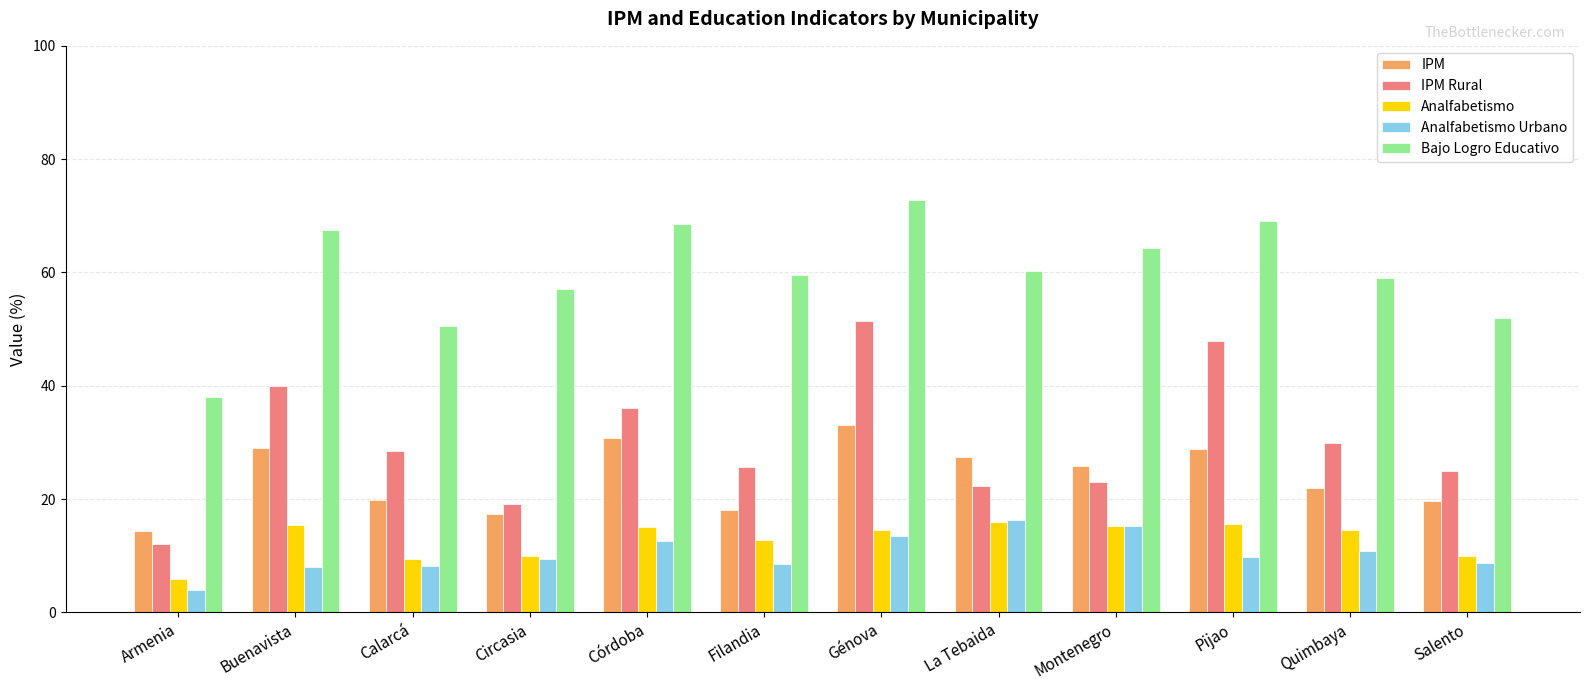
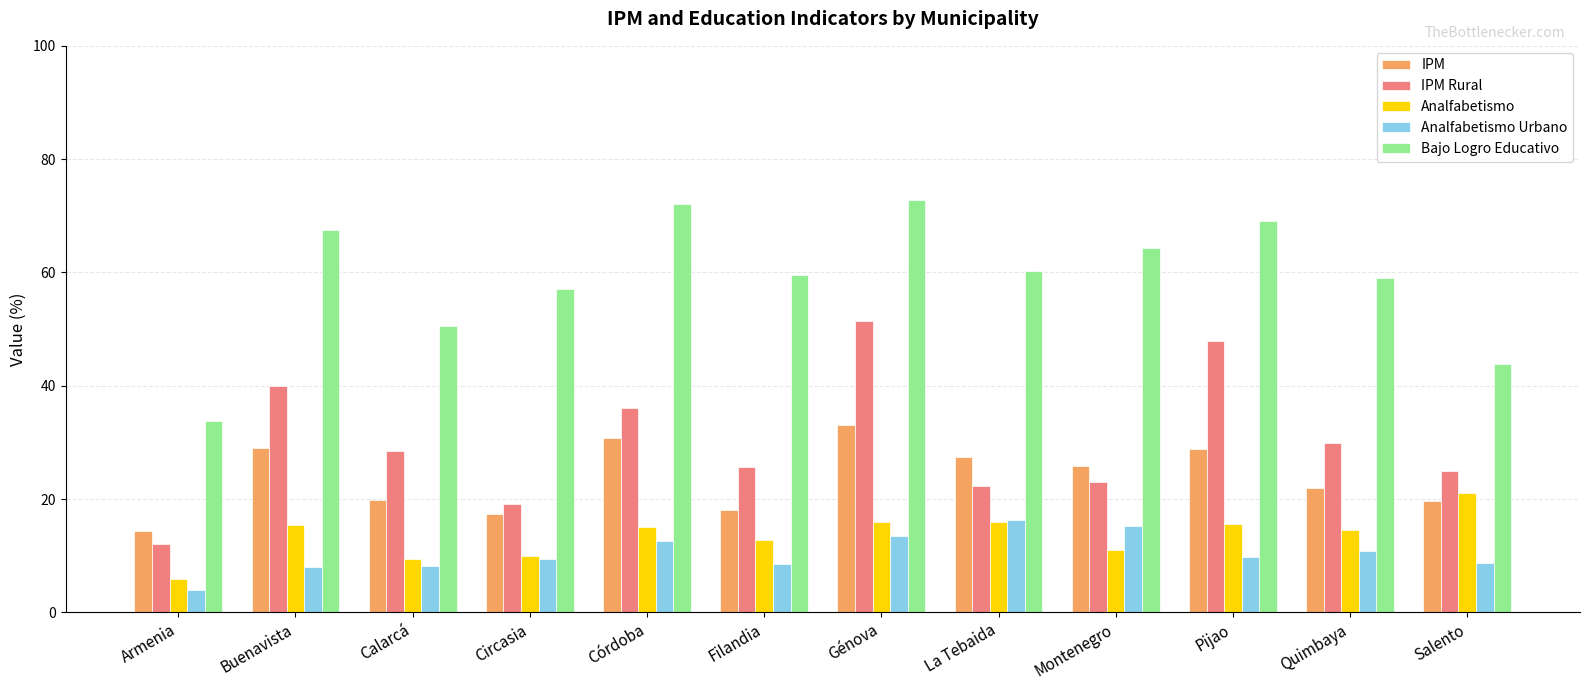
Bajo Logro Educativo, Armenia: 38 -> 34
Bajo Logro Educativo, Córdoba: 69 -> 72
Analfabetismo, Génova: 15 -> 16
Analfabetismo, Montenegro: 15 -> 11
Analfabetismo, Salento: 10 -> 21
Bajo Logro Educativo, Salento: 52 -> 44
